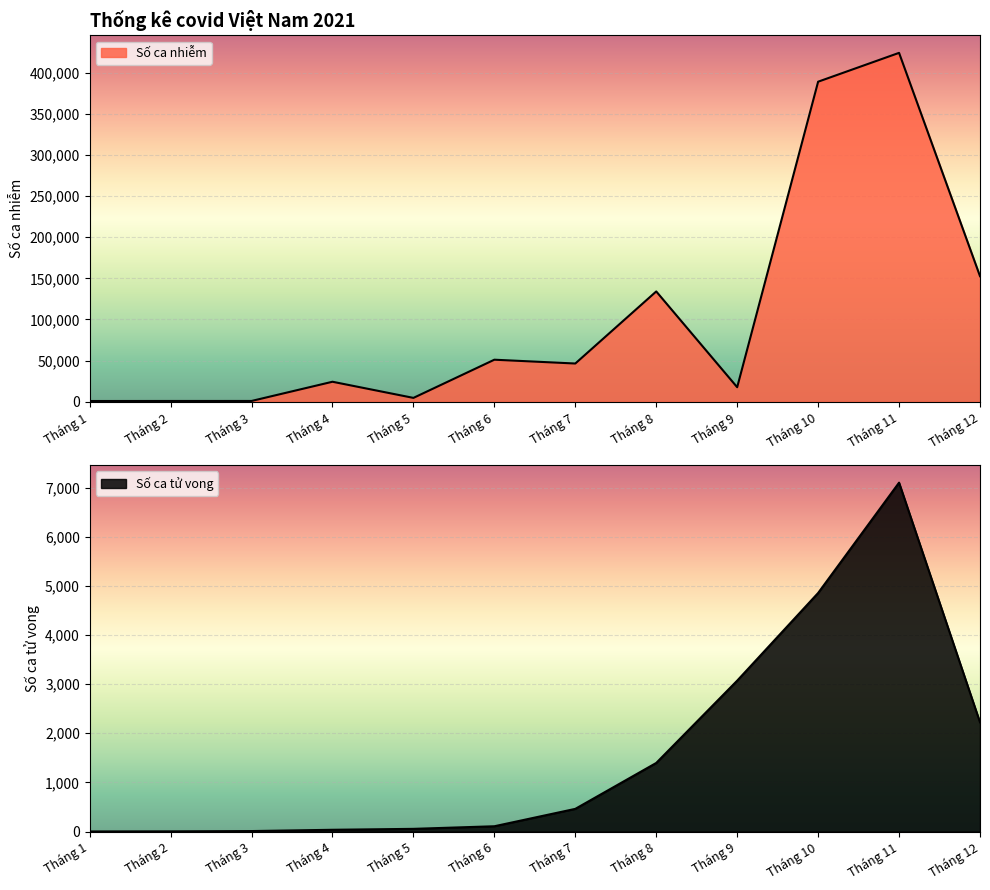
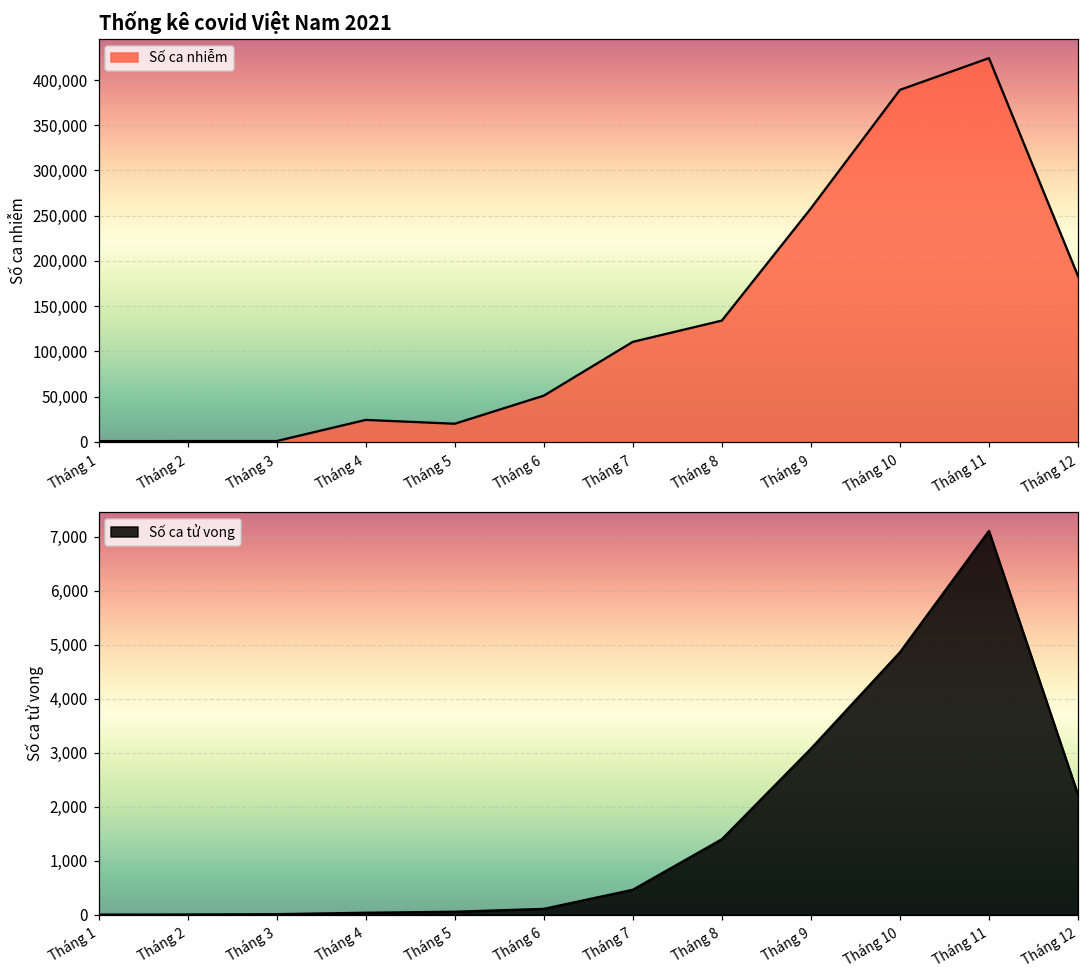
Thống kê covid Việt Nam 2021, Tháng 5: 0 -> 20,000
Thống kê covid Việt Nam 2021, Tháng 7: 50,000 -> 110,000
Thống kê covid Việt Nam 2021, Tháng 9: 20,000 -> 260,000
Thống kê covid Việt Nam 2021, Tháng 12: 150,000 -> 180,000
